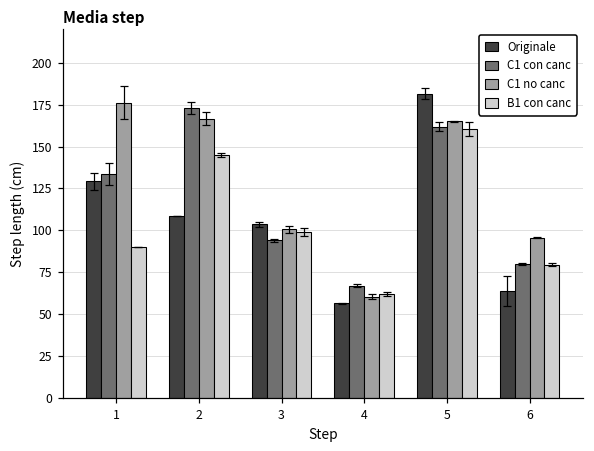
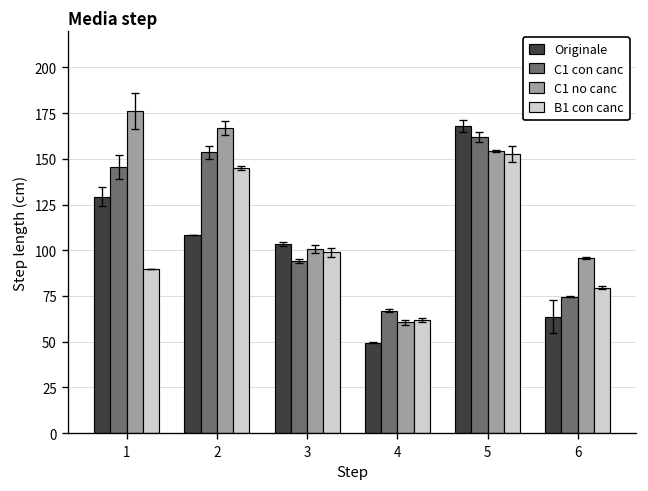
C1 con canc, 1: 134 -> 146
C1 con canc, 2: 173 -> 154
Originale, 4: 57 -> 49
Originale, 5: 182 -> 168
C1 no canc, 5: 165 -> 155
B1 con canc, 5: 160 -> 153
C1 con canc, 6: 80 -> 75
